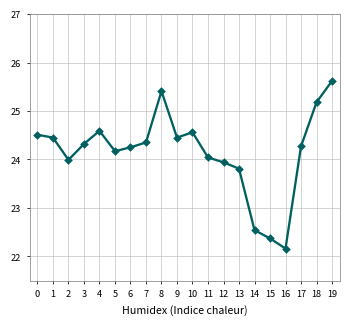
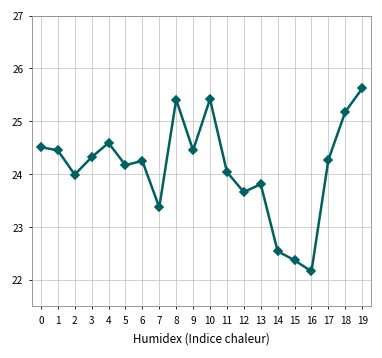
7: 24.4 -> 23.4
10: 24.6 -> 25.4
12: 23.9 -> 23.7
